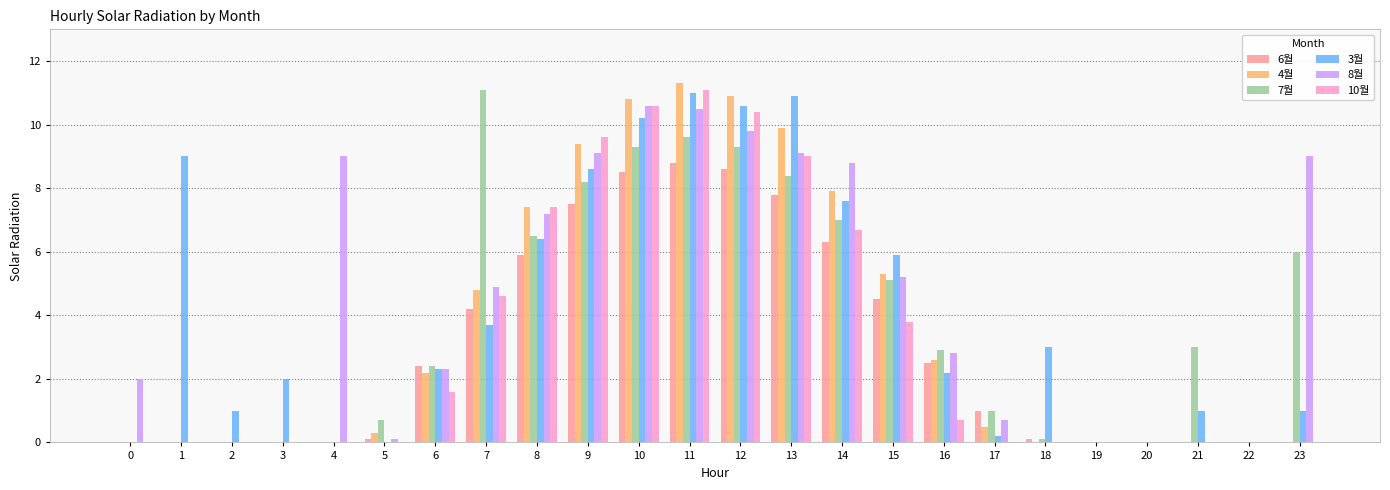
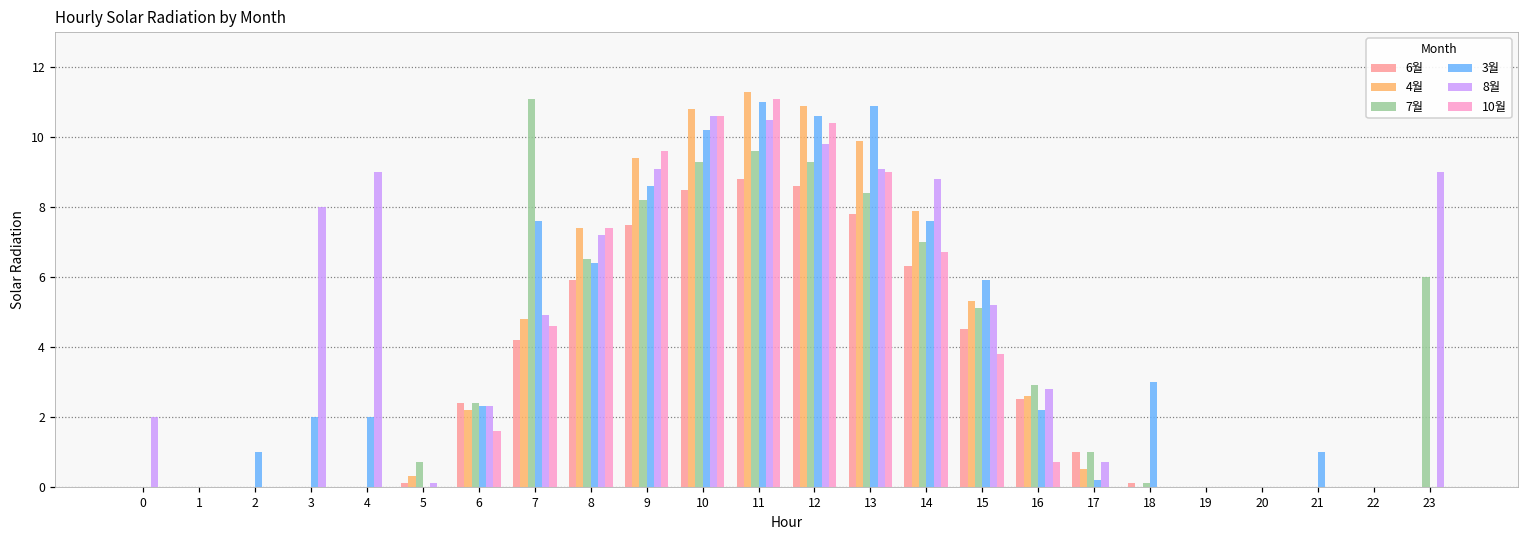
3월, 1: 9 -> 0
8월, 3: 0 -> 8
3월, 4: 0 -> 2
3월, 7: 3.7 -> 7.6
7월, 21: 3 -> 0
3월, 23: 1 -> 0
